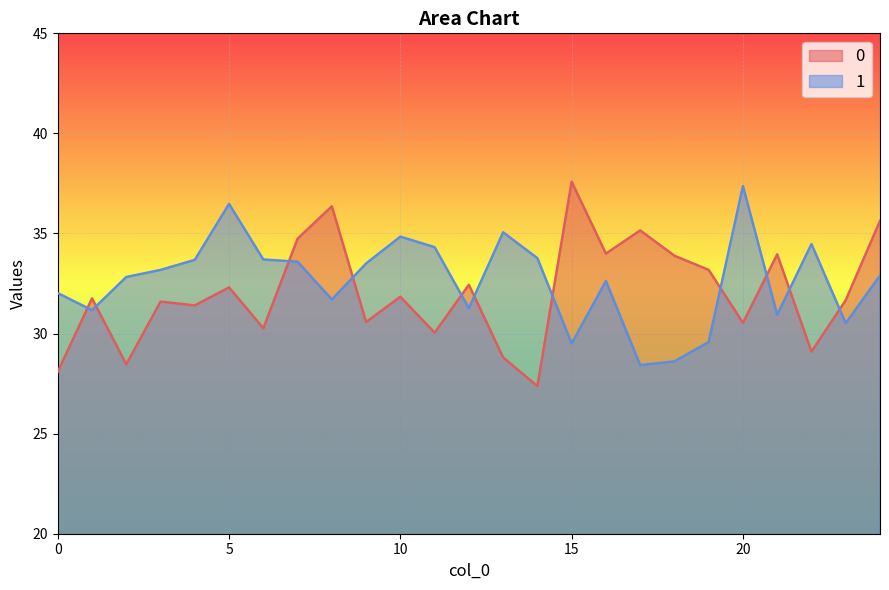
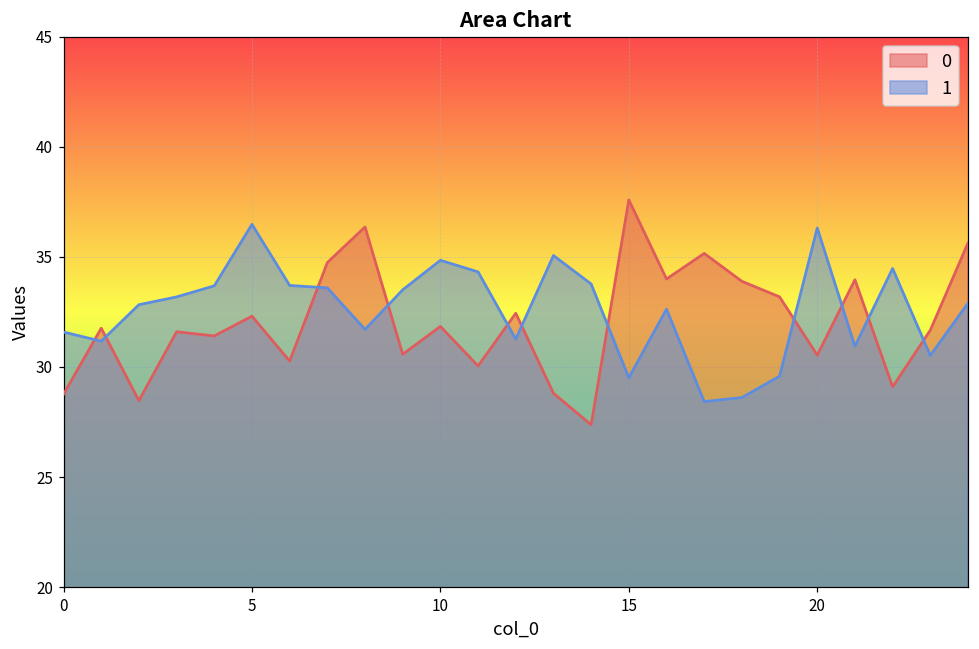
0, 0: 28.1 -> 28.8
1, 0: 32.0 -> 31.6
1, 20: 37.4 -> 36.3
